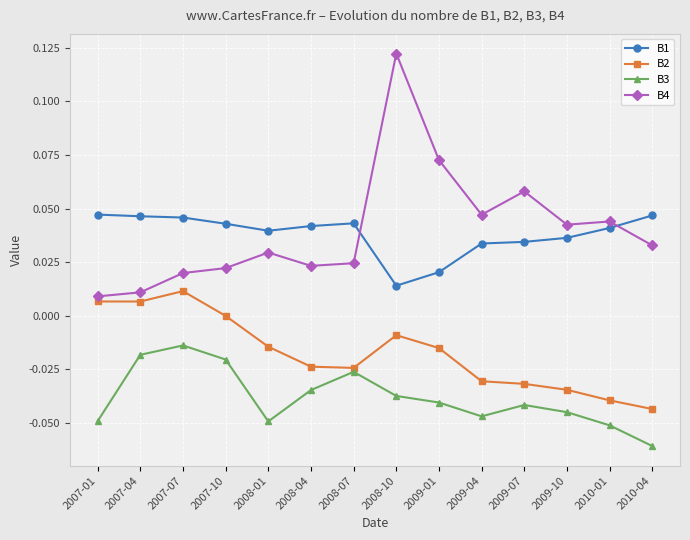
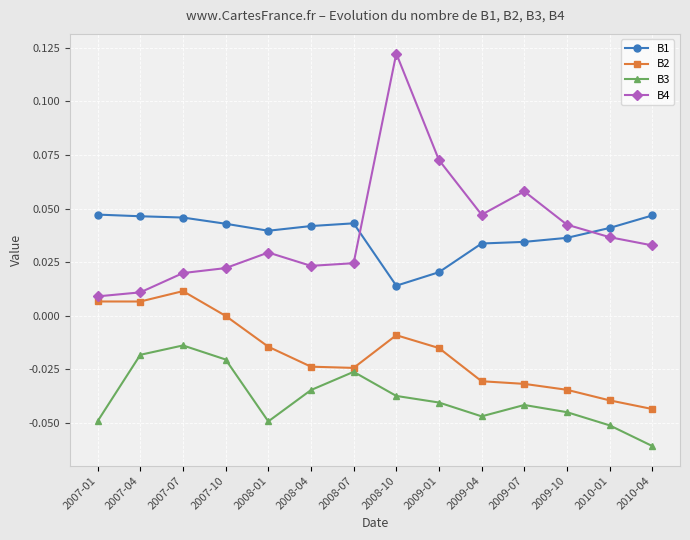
B4, 2010-01: 0.044 -> 0.037
